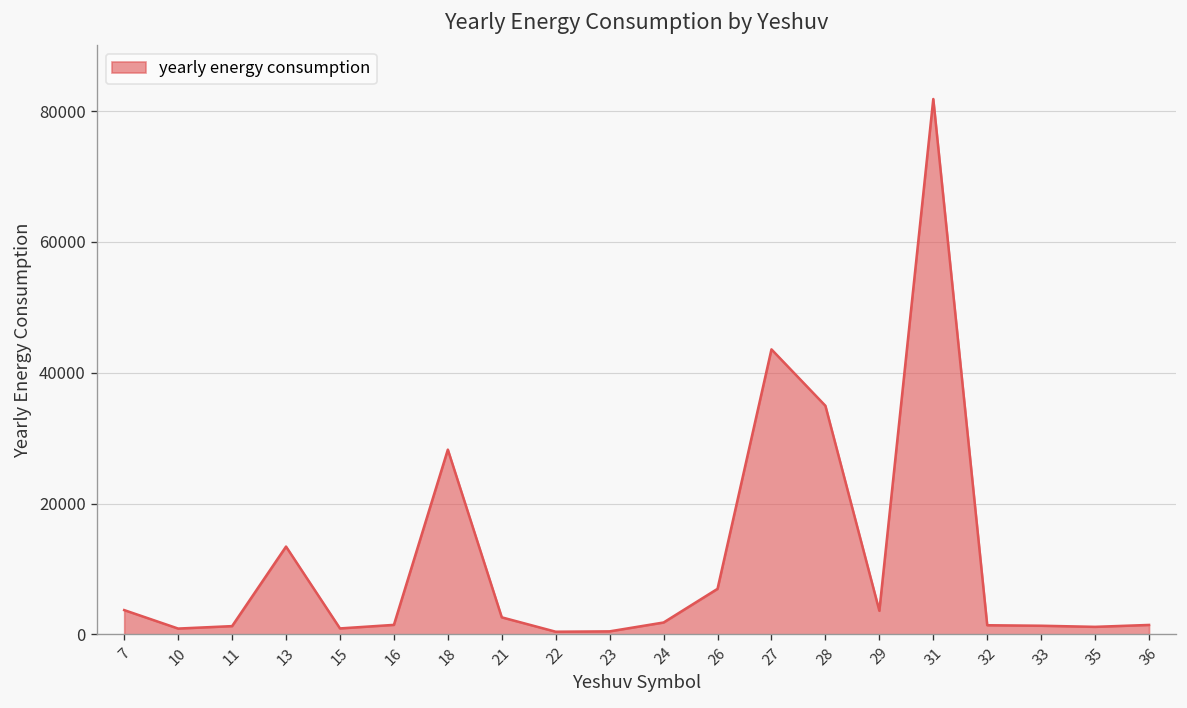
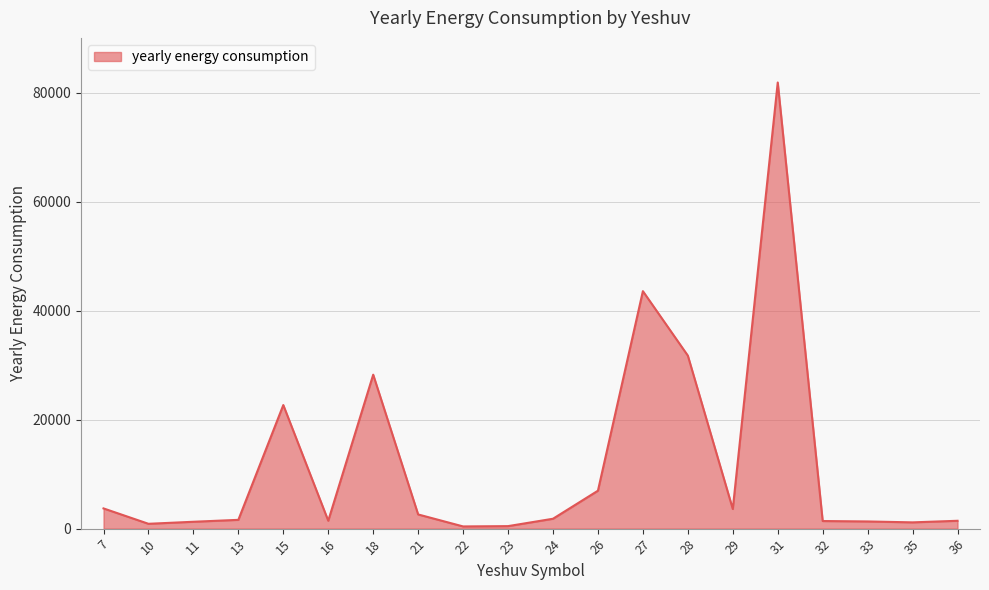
13: 13000 -> 2000
15: 1000 -> 23000
28: 35000 -> 32000
